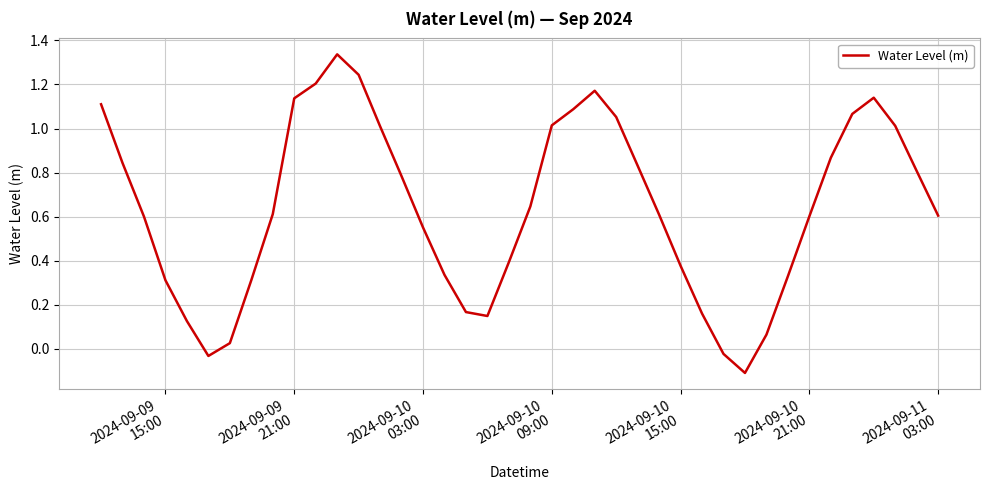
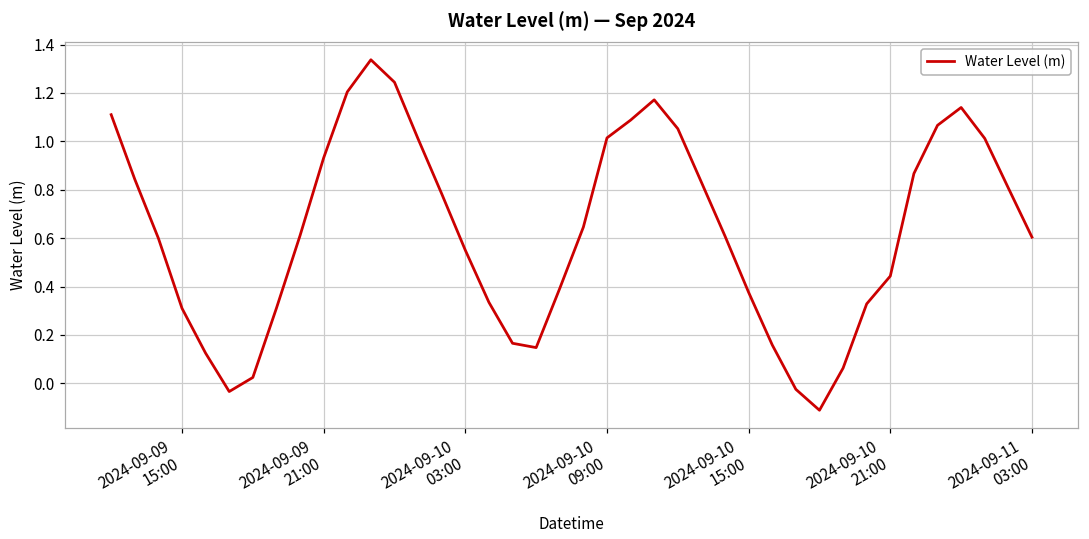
2024-09-09 21:00: 1.14 -> 0.93
2024-09-10 21:00: 0.60 -> 0.44
